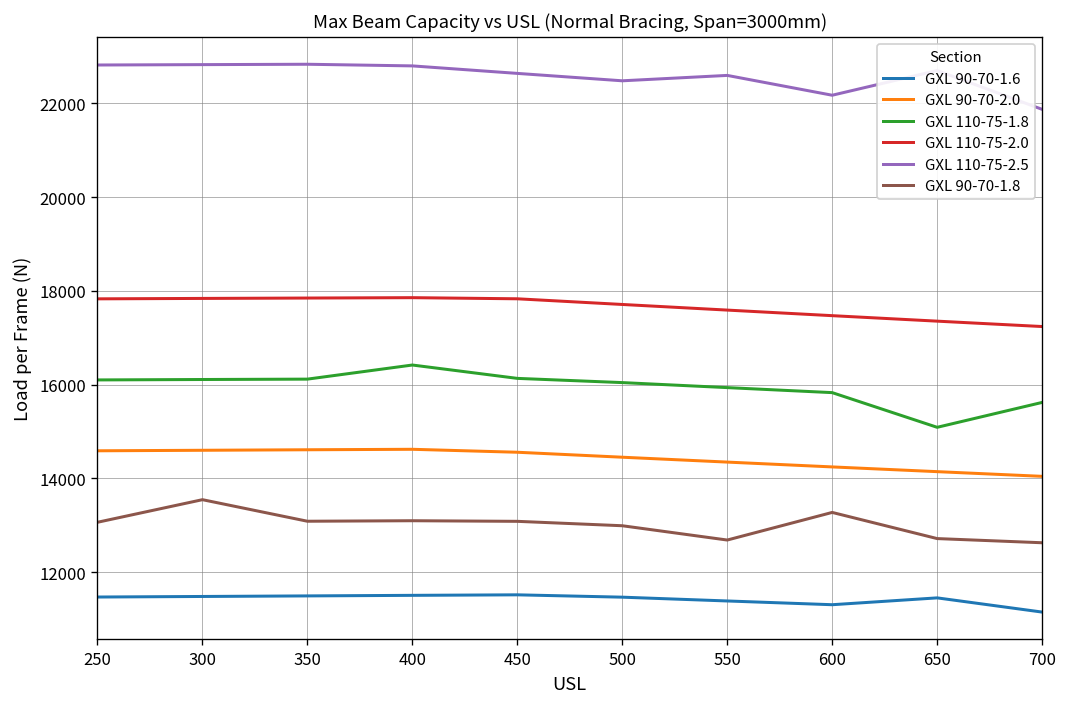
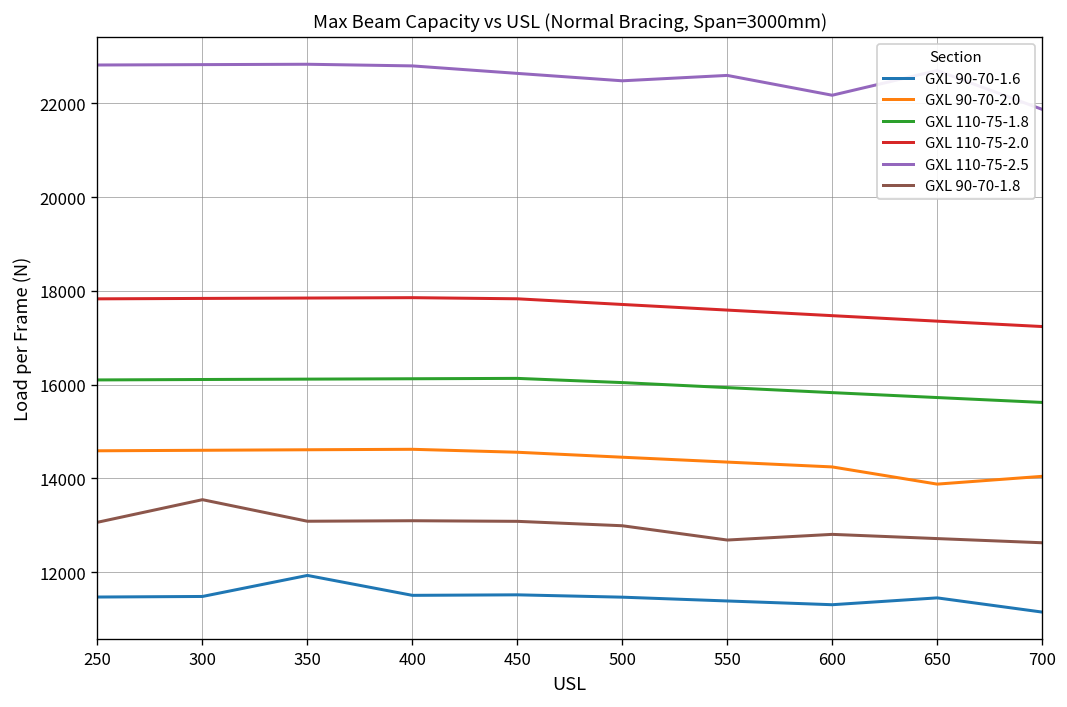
GXL 90-70-1.6, 350: 11500 -> 11900
GXL 110-75-1.8, 400: 16400 -> 16100
GXL 90-70-1.8, 600: 13300 -> 12800
GXL 90-70-2.0, 650: 14100 -> 13900
GXL 110-75-1.8, 650: 15100 -> 15700
